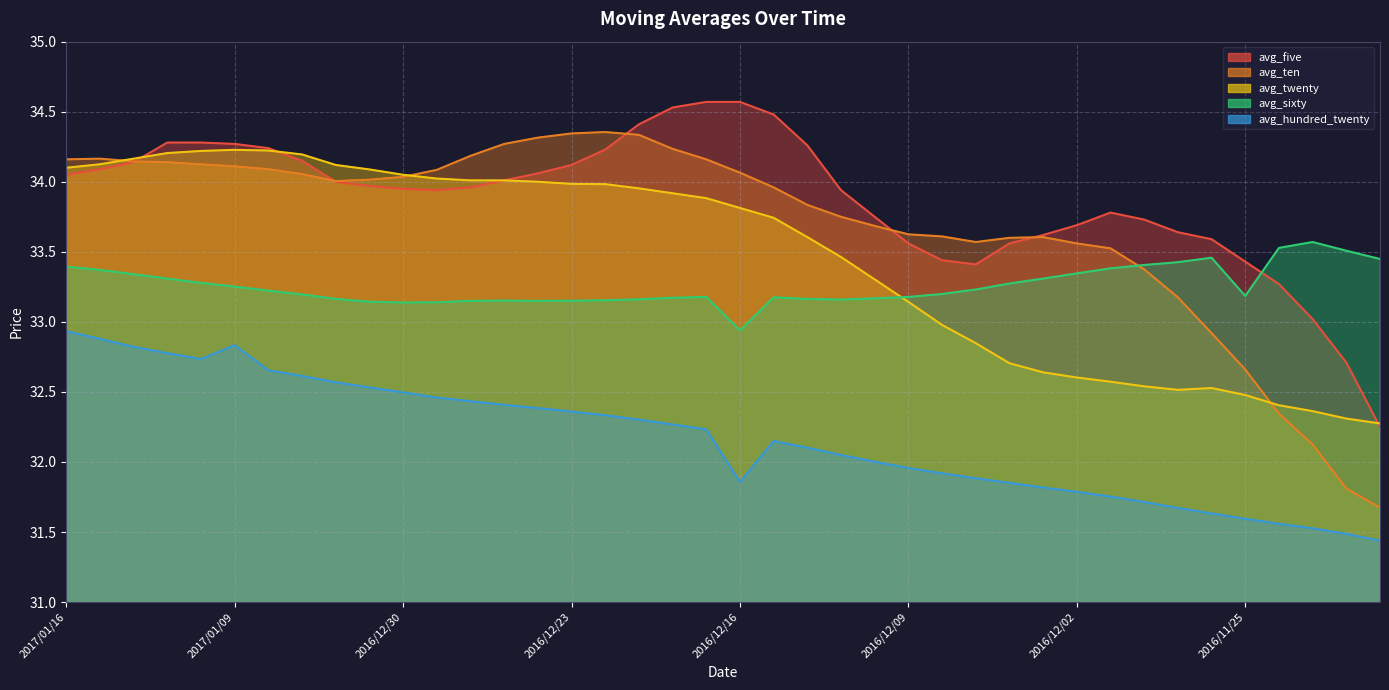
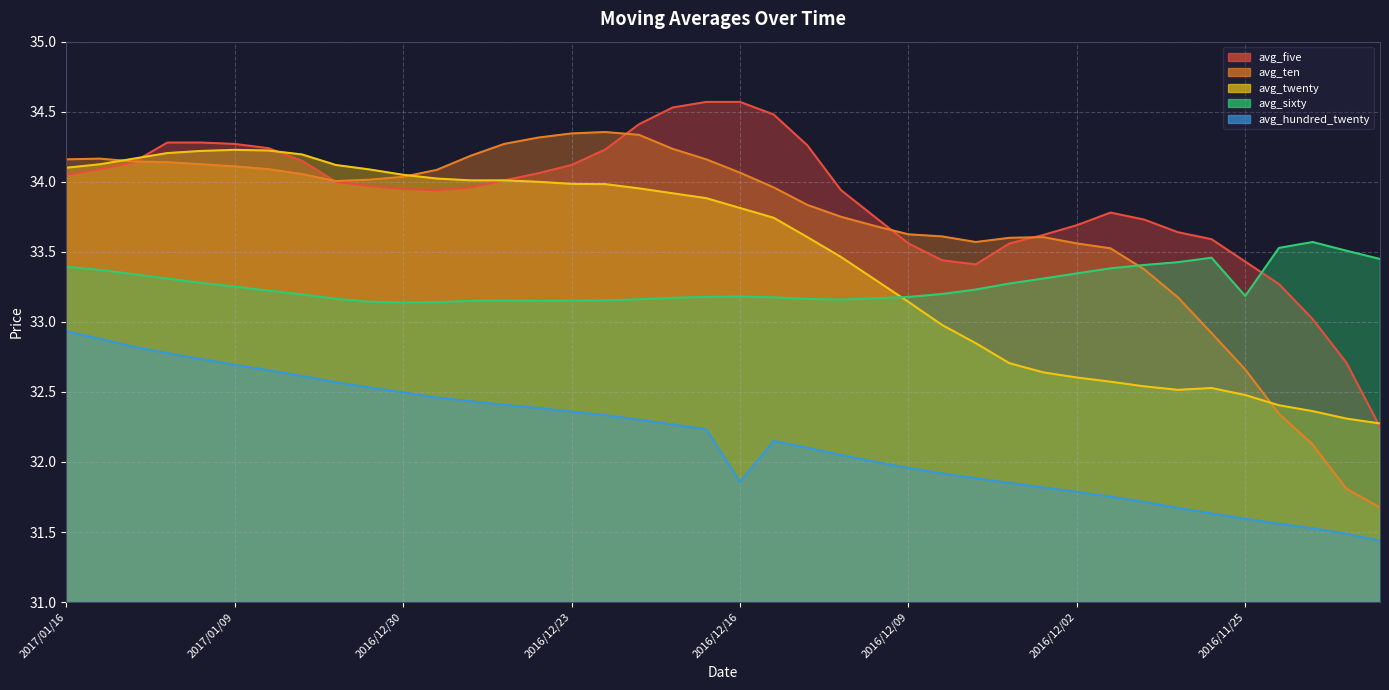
avg_hundred_twenty, 2017/01/09: 32.83 -> 32.69
avg_sixty, 2016/12/16: 32.94 -> 33.18
